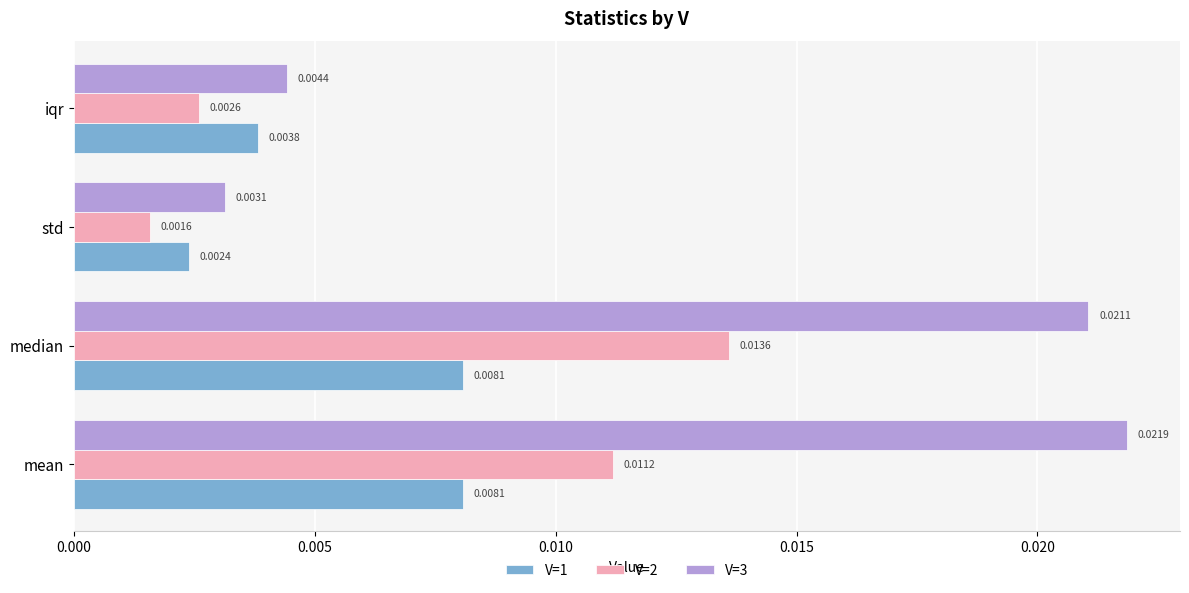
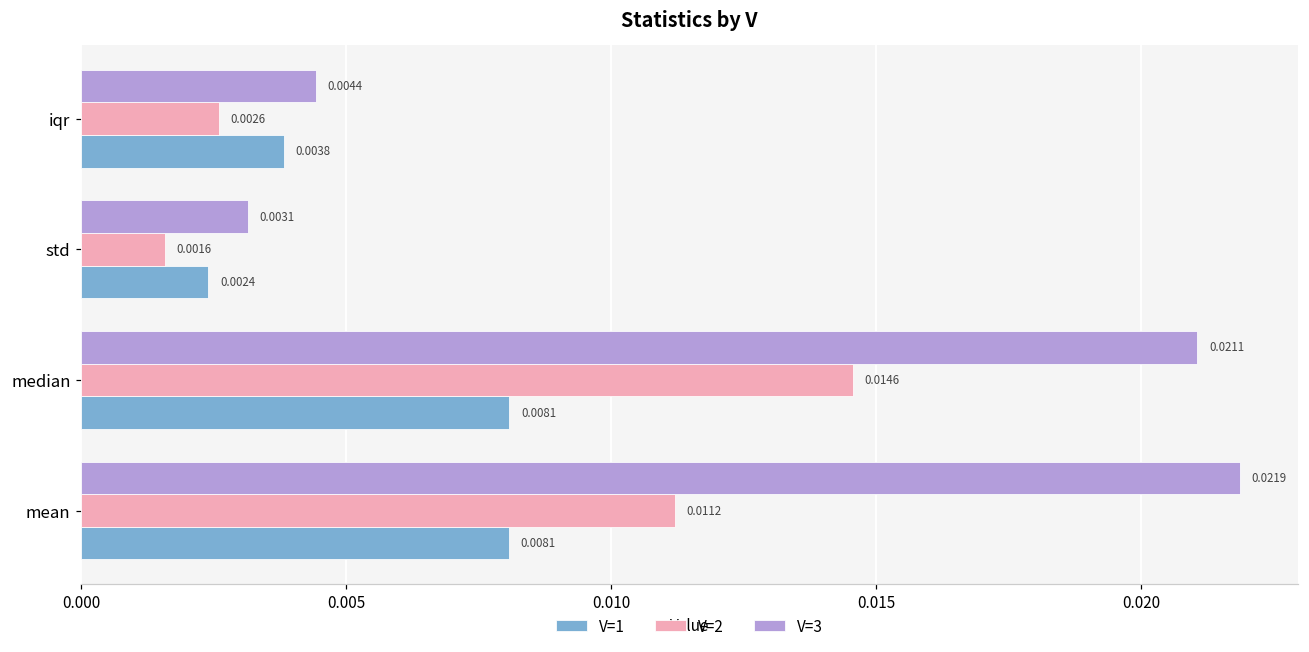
V=2, median: 0.0136 -> 0.0146
